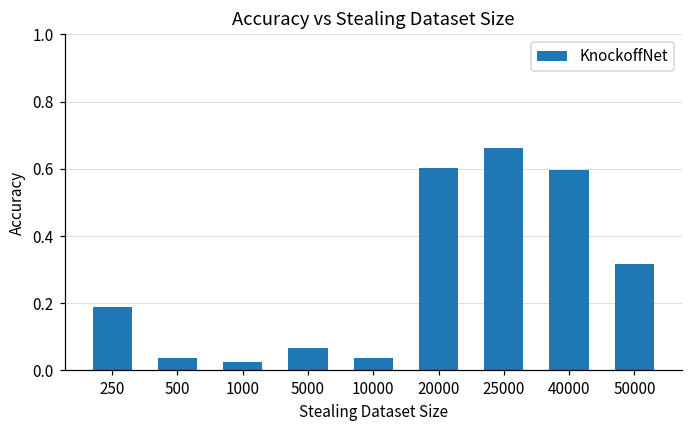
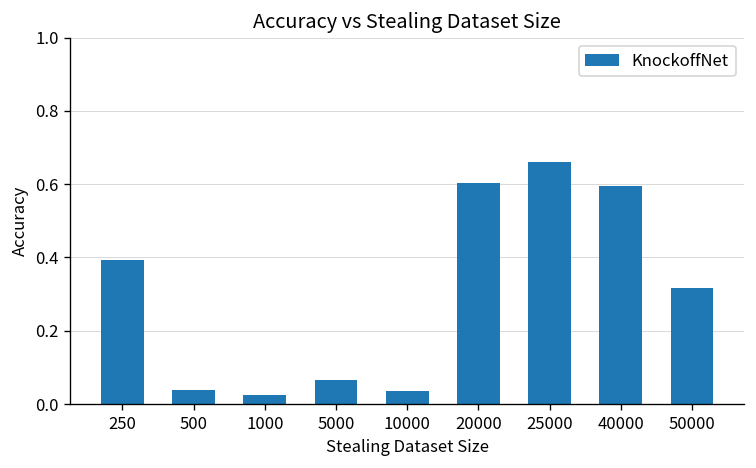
250: 0.19 -> 0.39
